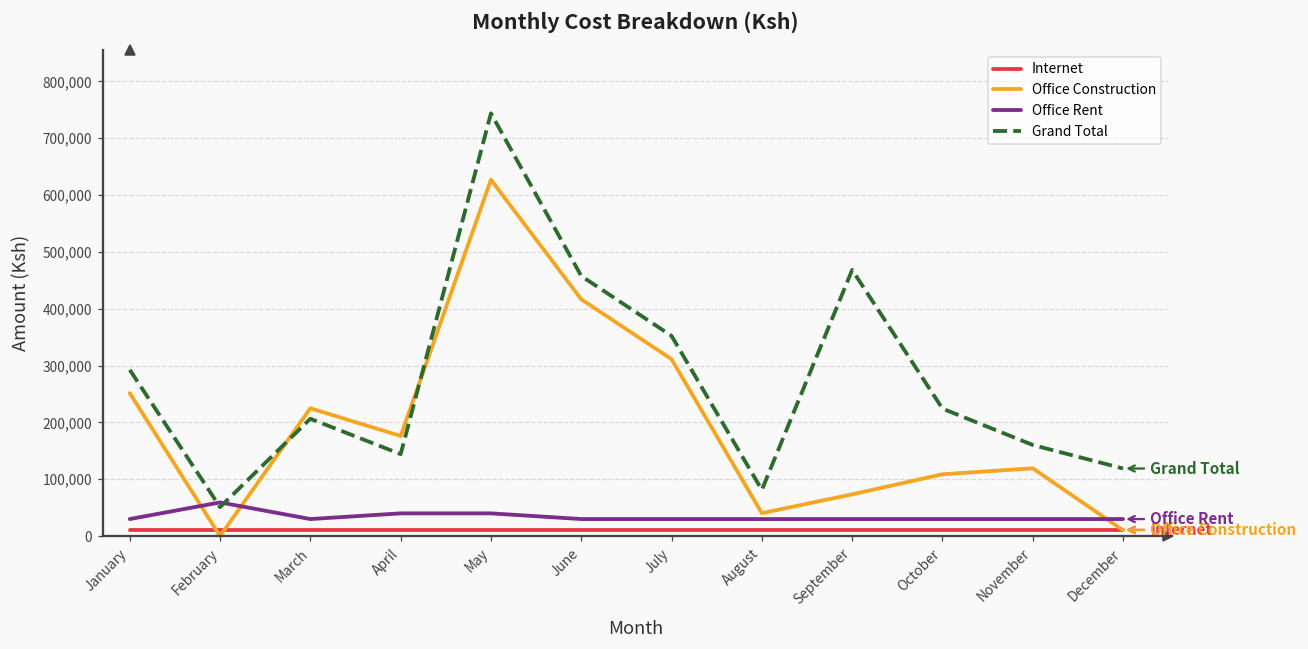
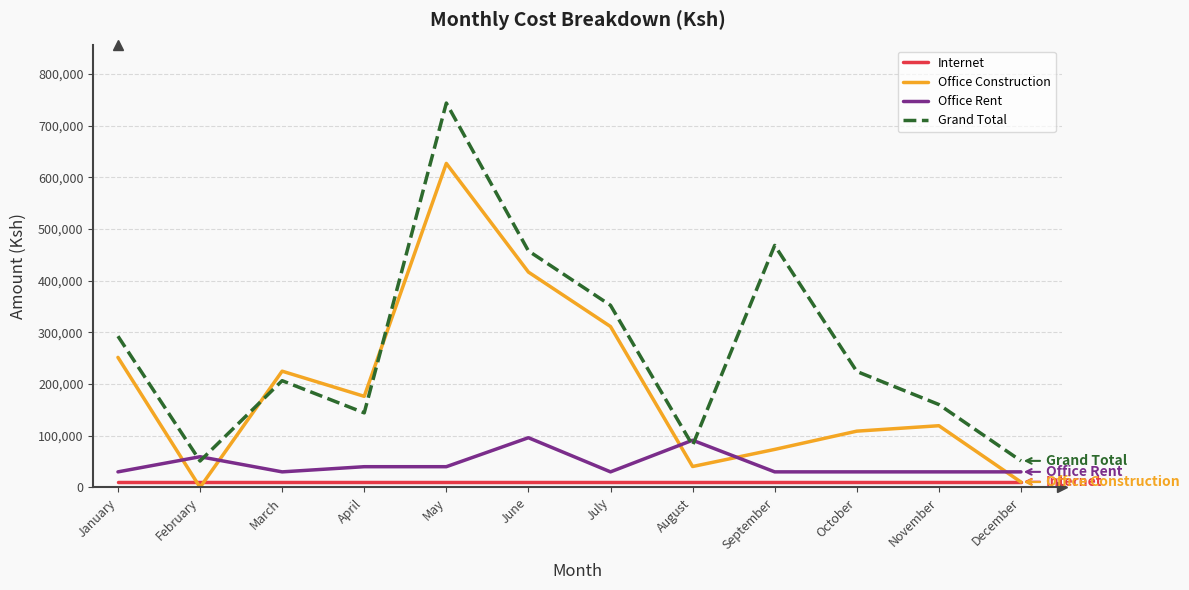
Office Rent, June: 30,000 -> 100,000
Office Rent, August: 30,000 -> 90,000
Grand Total, December: 120,000 -> 50,000
